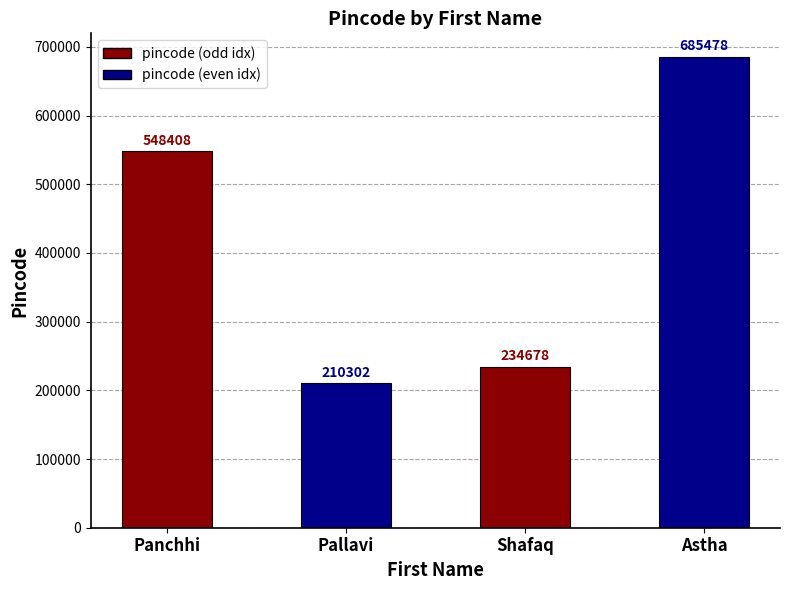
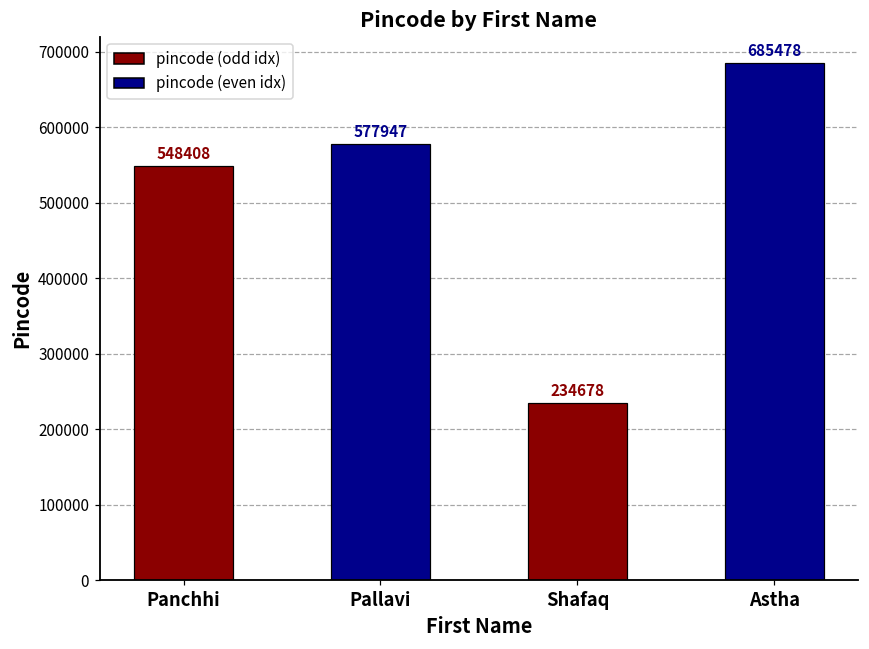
Pallavi: 210302 -> 577947
